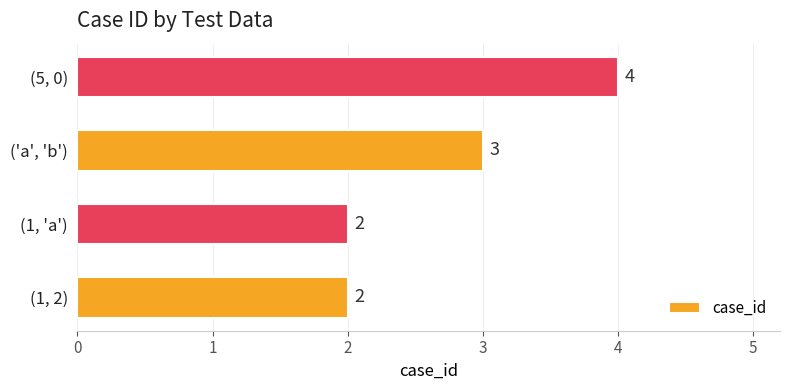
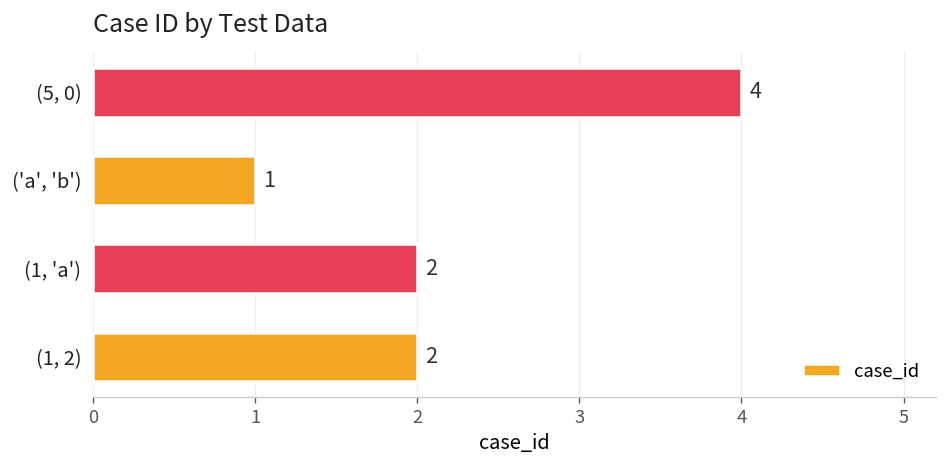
('a', 'b'): 3 -> 1
